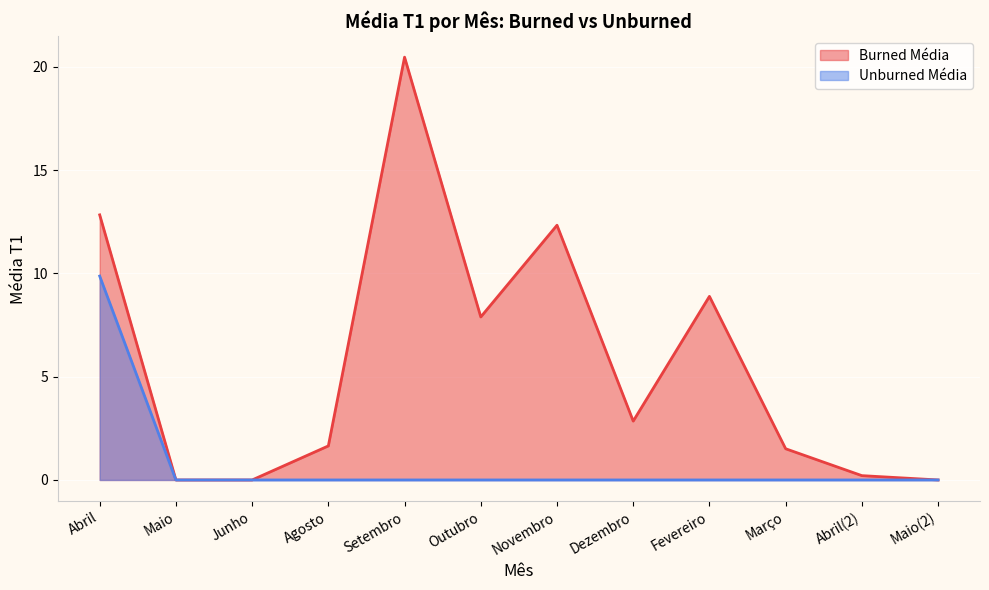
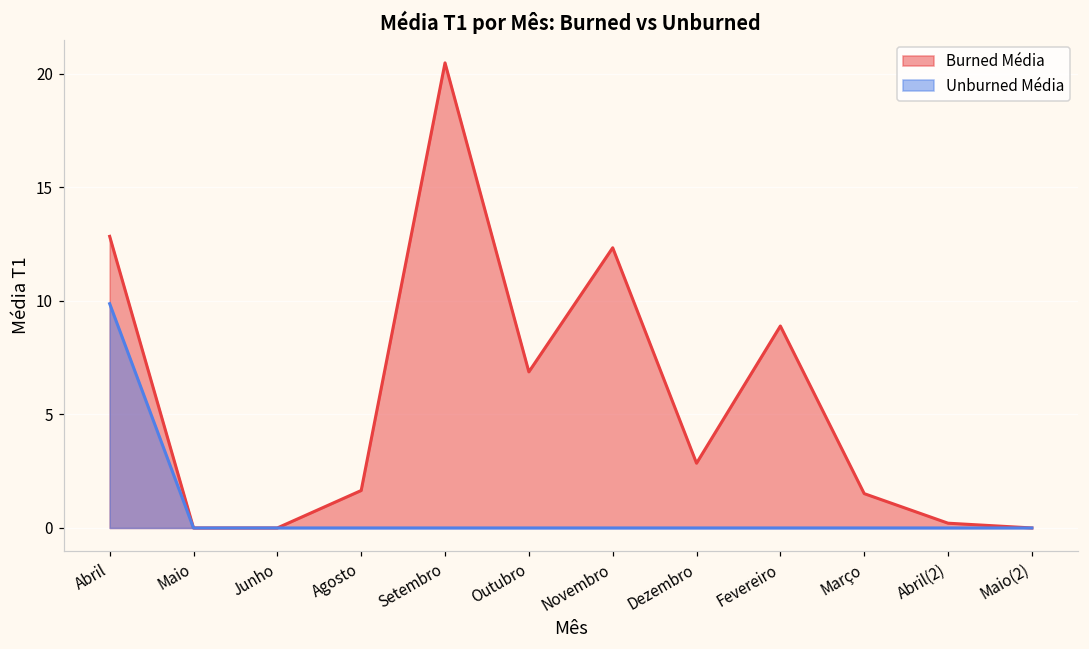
Burned Média, Outubro: 7.9 -> 6.9
